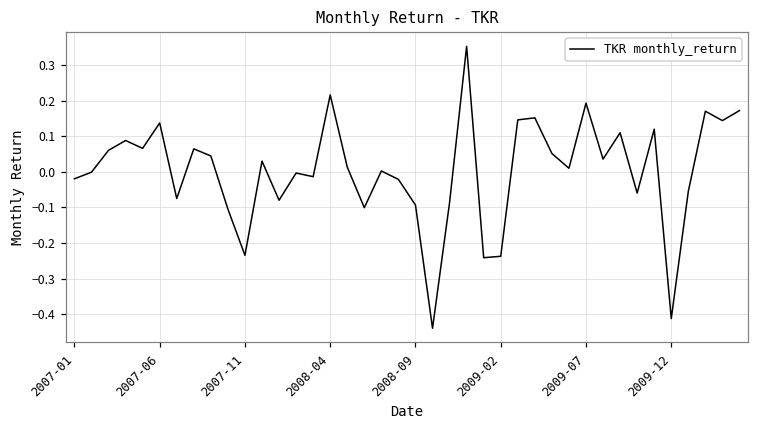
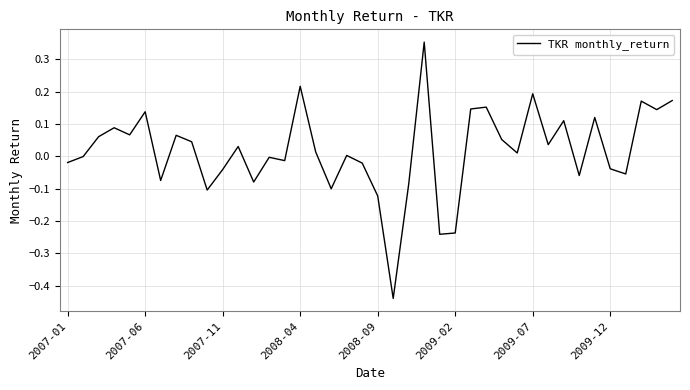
2007-11: -0.23 -> -0.04
2008-09: -0.09 -> -0.12
2009-12: -0.41 -> -0.04
